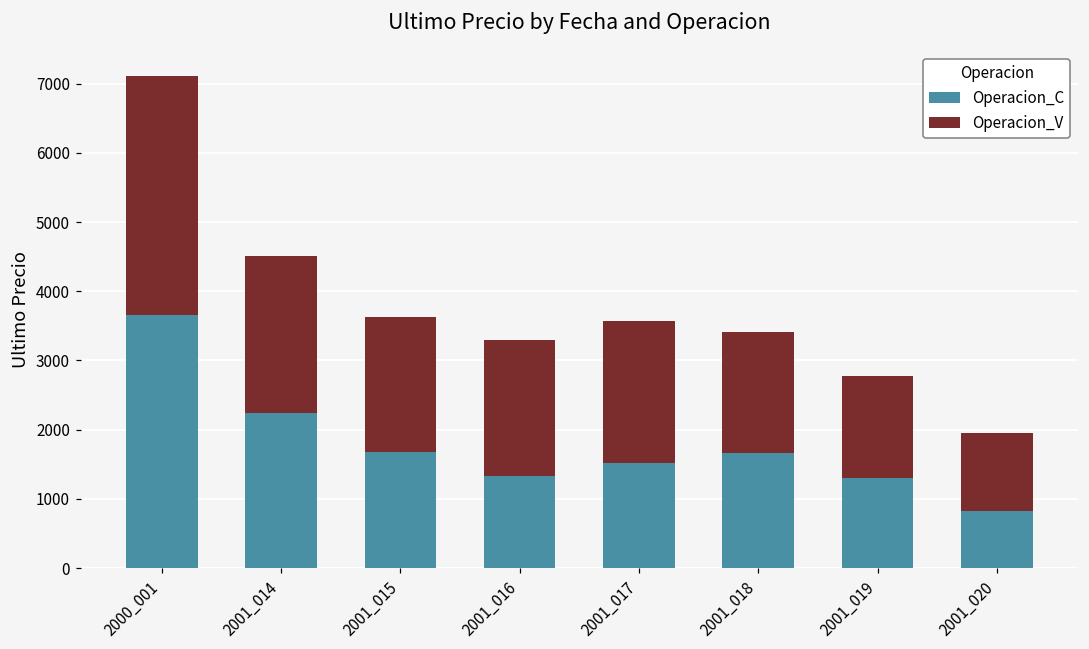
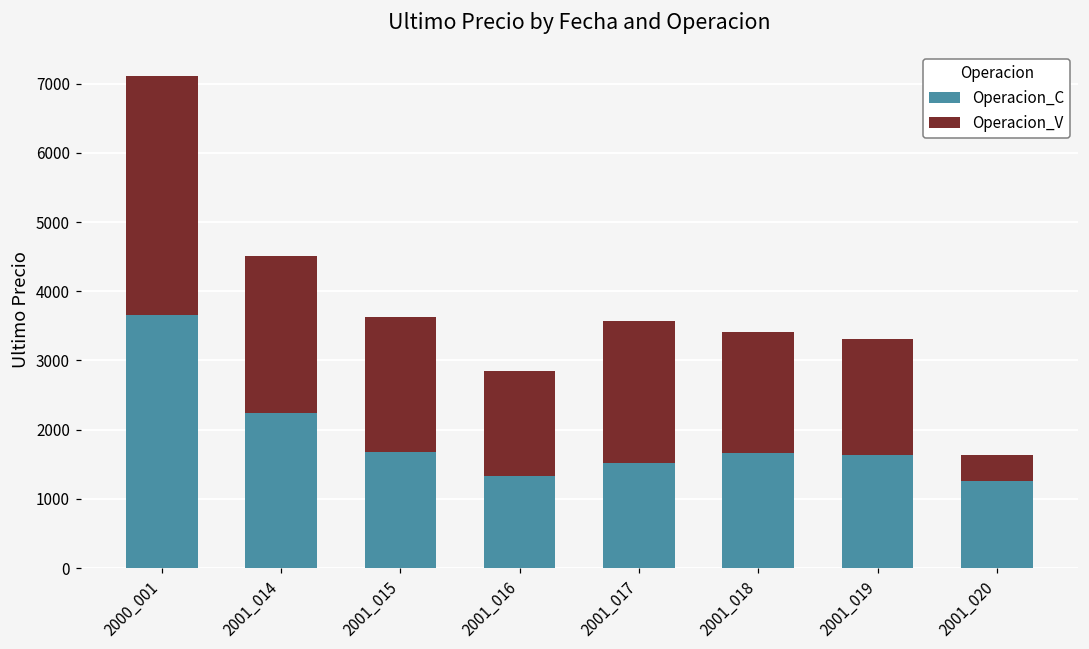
Operacion_V, 2001_016: 2000 -> 1500
Operacion_C, 2001_019: 1300 -> 1600
Operacion_V, 2001_019: 1500 -> 1700
Operacion_C, 2001_020: 800 -> 1300
Operacion_V, 2001_020: 1100 -> 400
